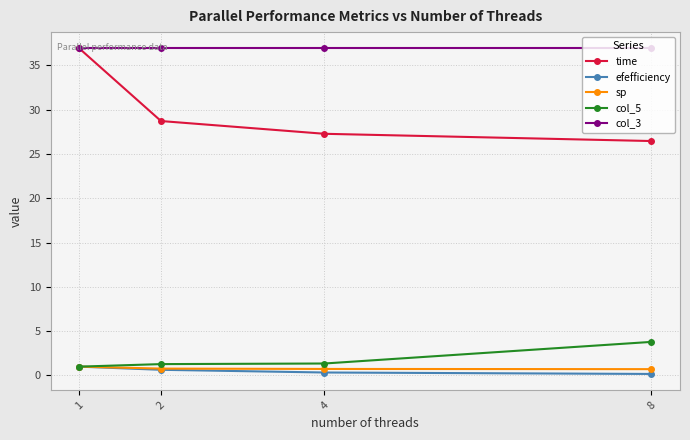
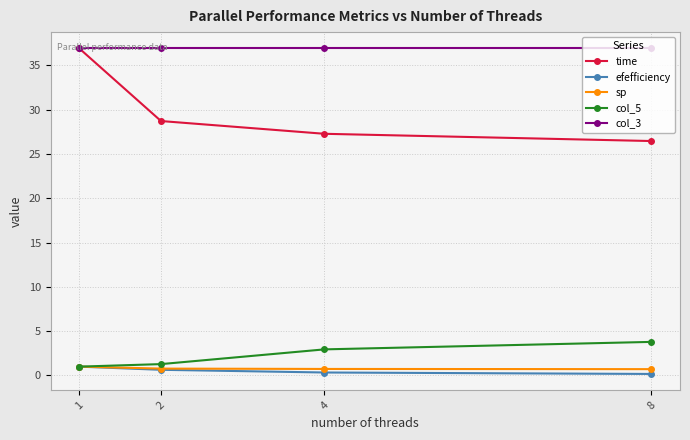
col_5, 4: 1 -> 3
